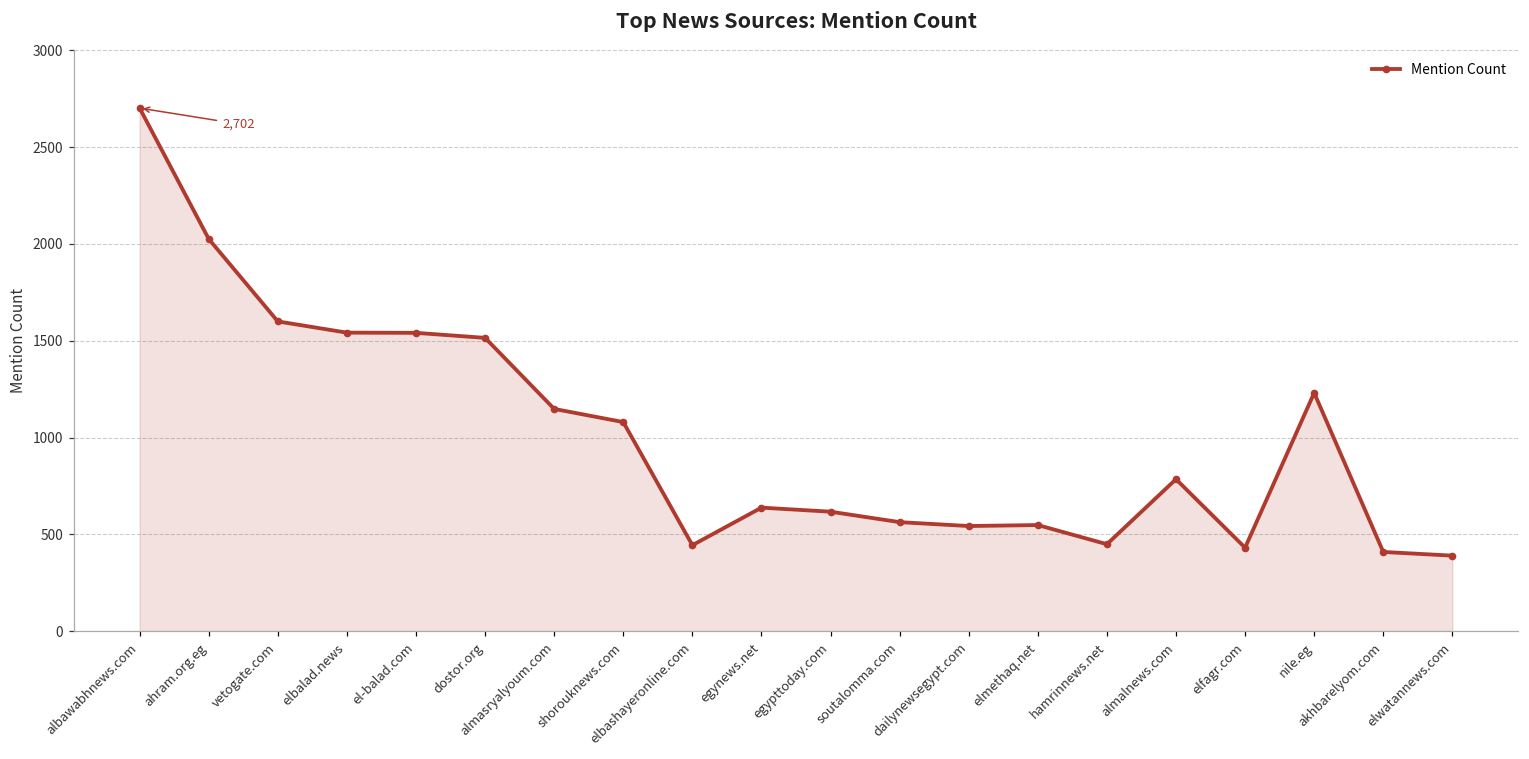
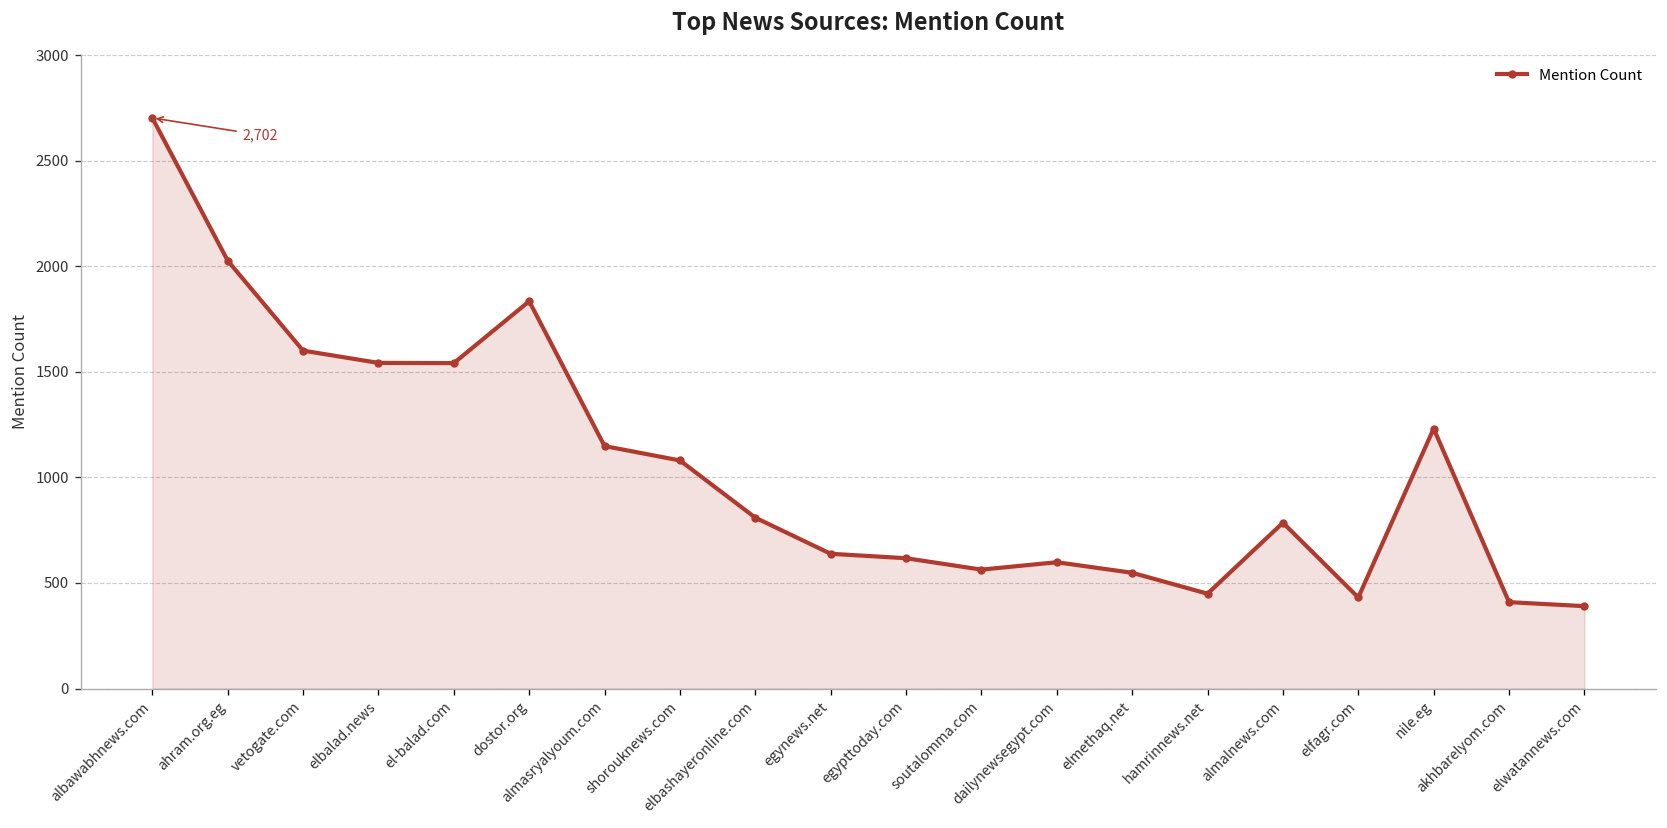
dostor.org: 1520 -> 1830
elbashayeronline.com: 440 -> 810
dailynewsegypt.com: 540 -> 600
